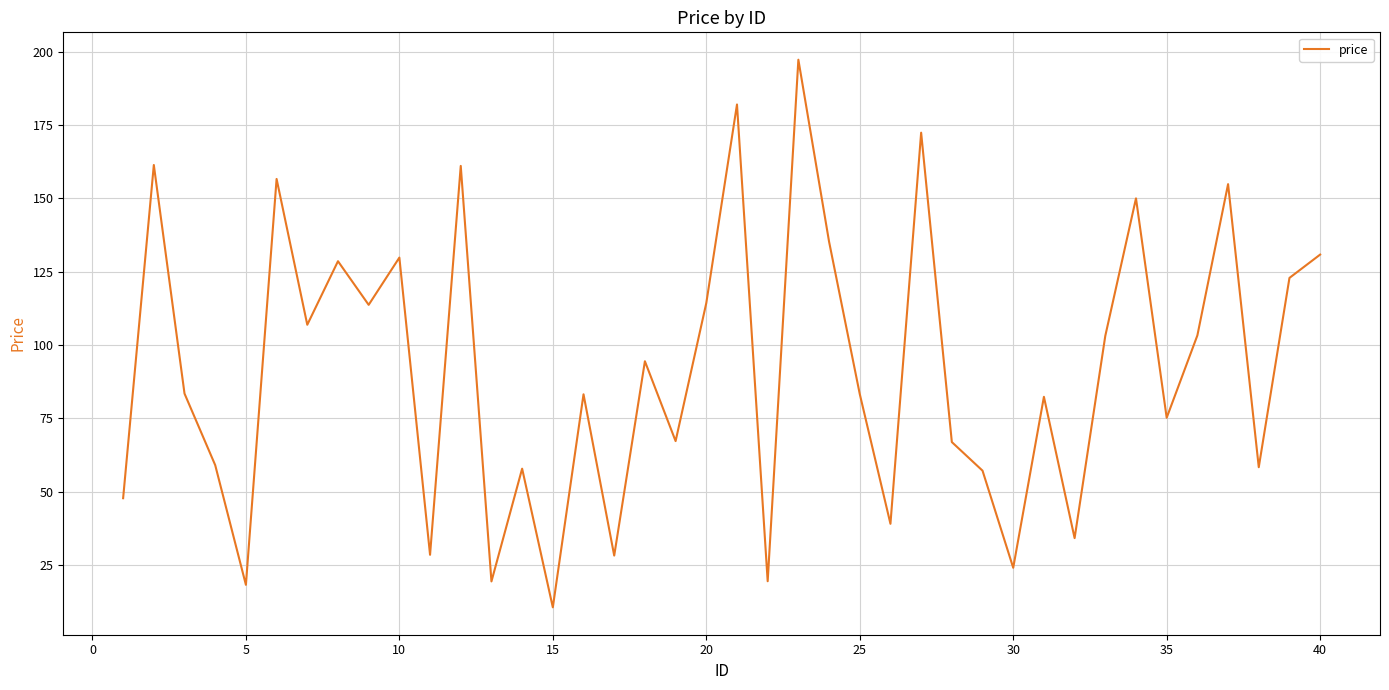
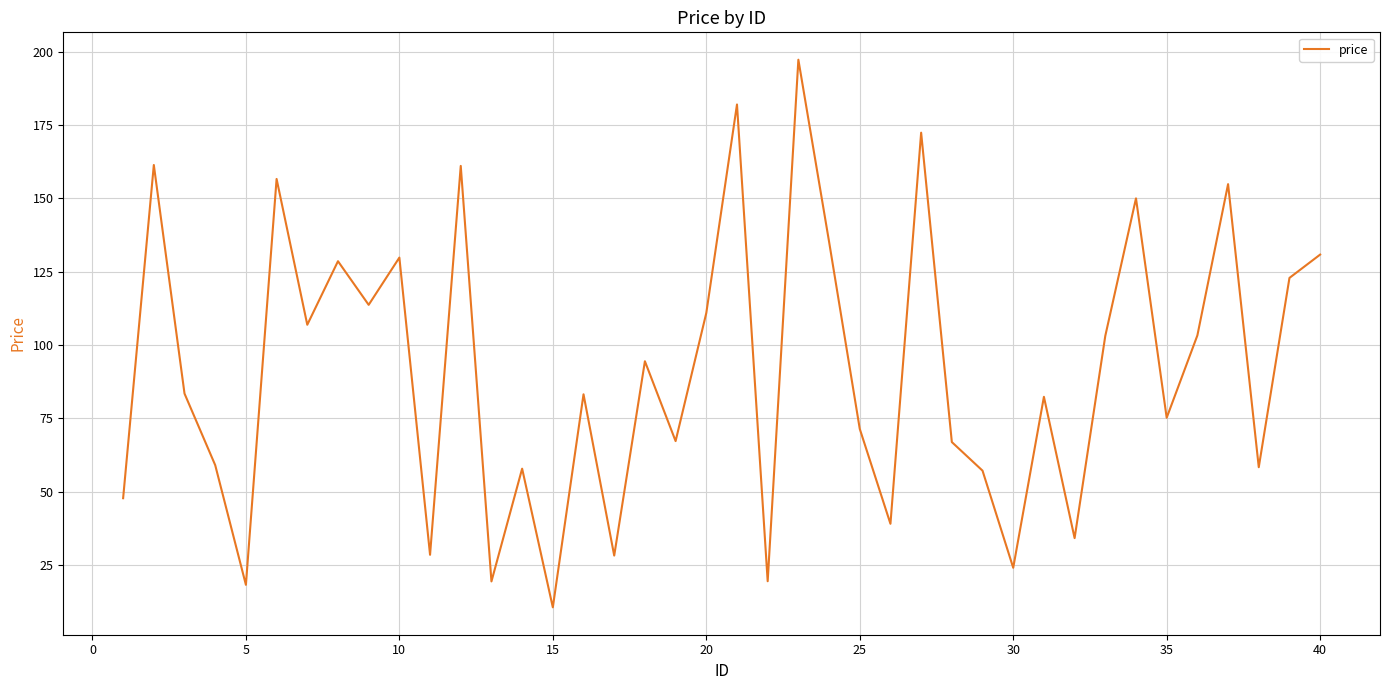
20: 114 -> 111
25: 83 -> 71
